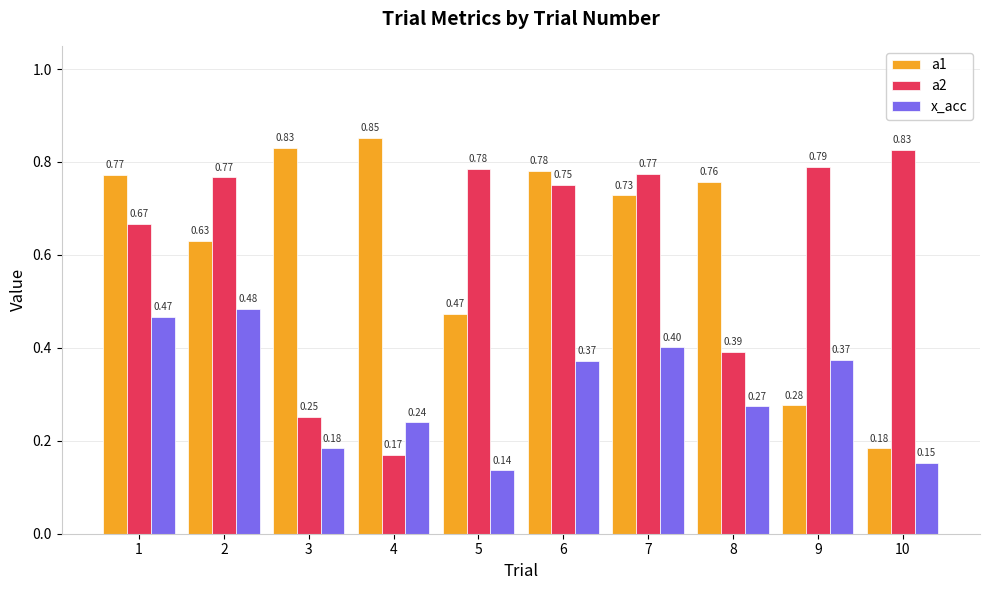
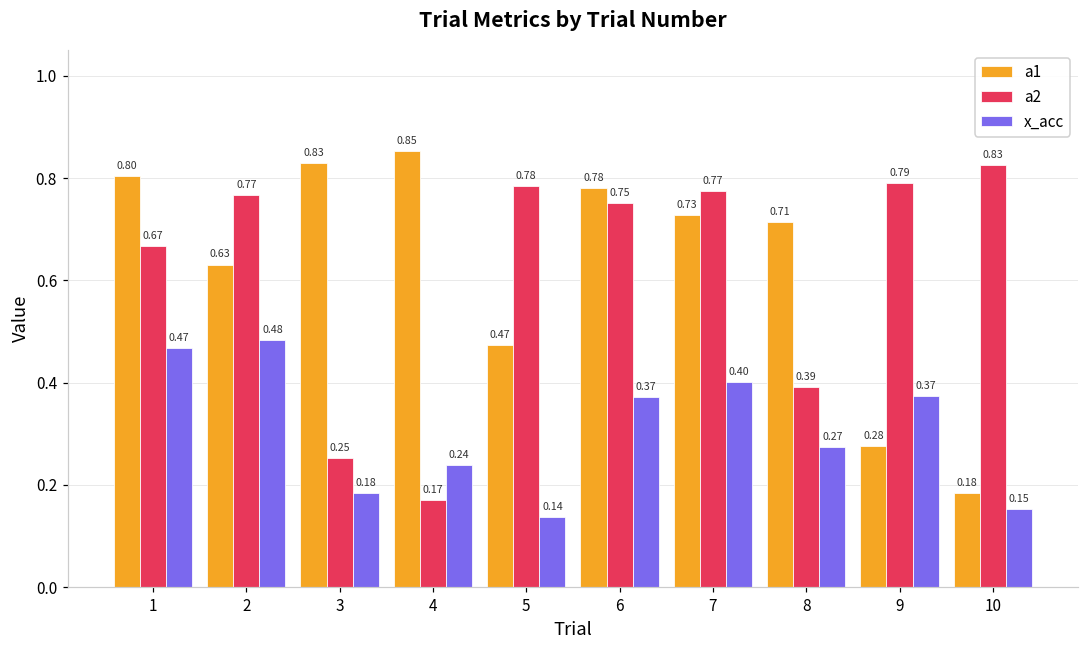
a1, 1: 0.77 -> 0.80
a1, 8: 0.76 -> 0.71
